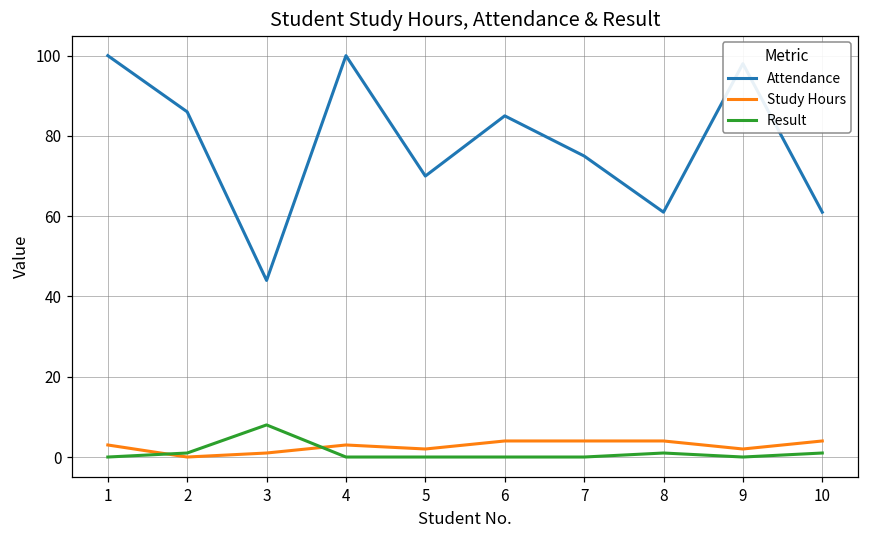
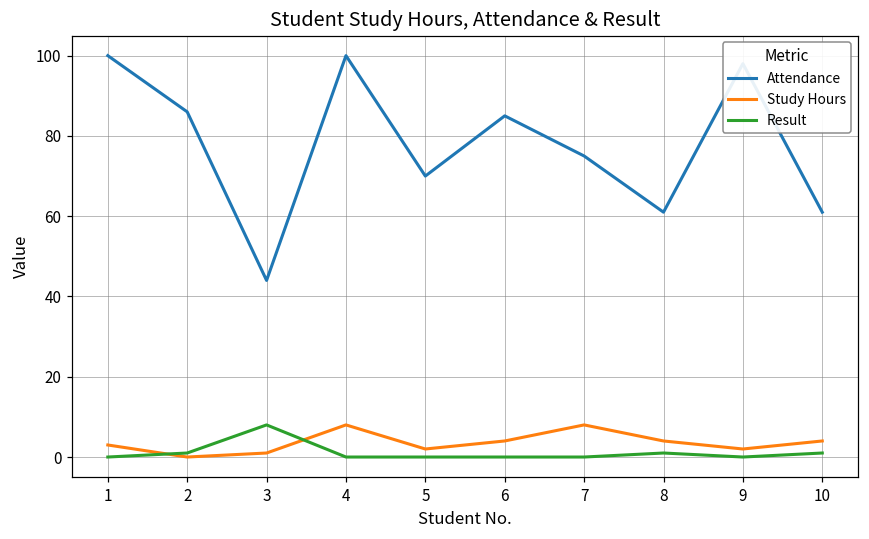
Study Hours, 4: 3 -> 8
Study Hours, 7: 4 -> 8
